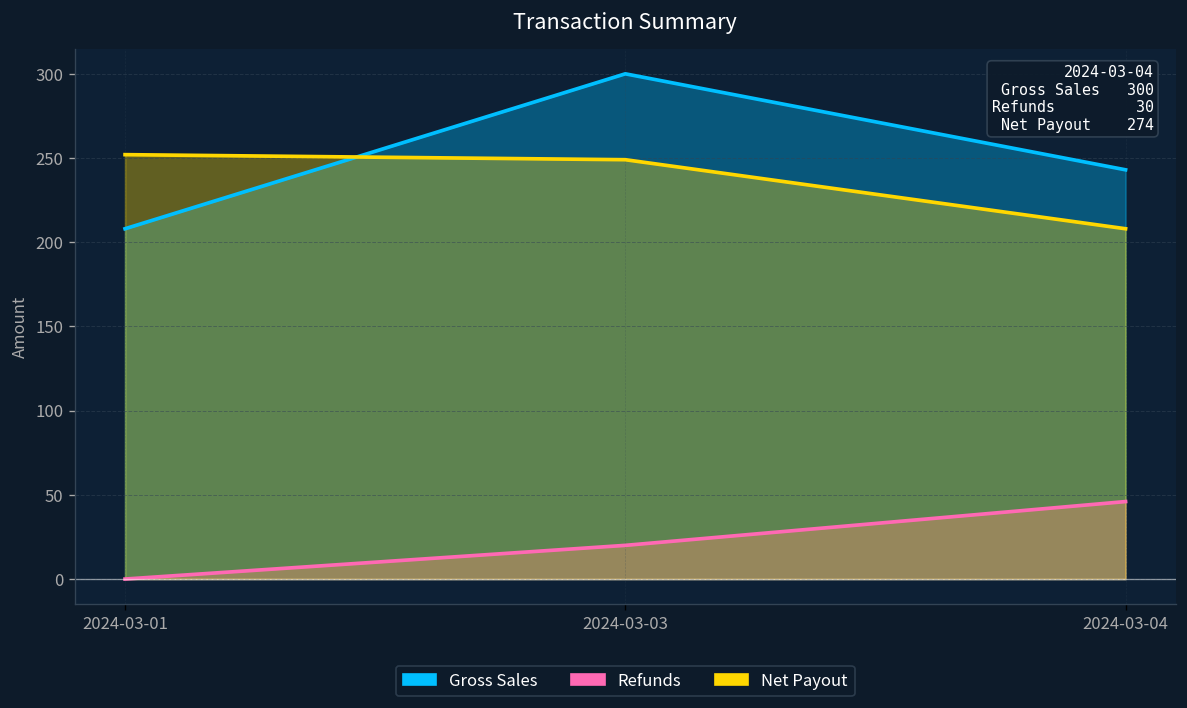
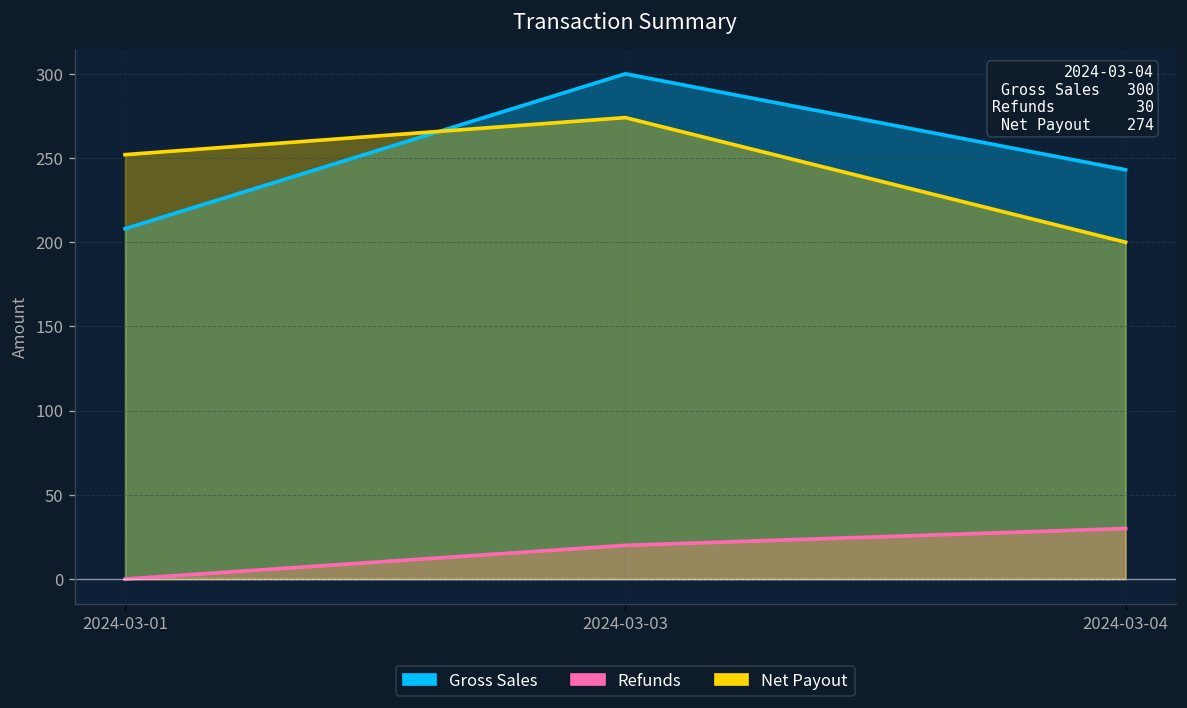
Net Payout, 2024-03-03: 249 -> 274
Refunds, 2024-03-04: 46 -> 30
Net Payout, 2024-03-04: 208 -> 200
